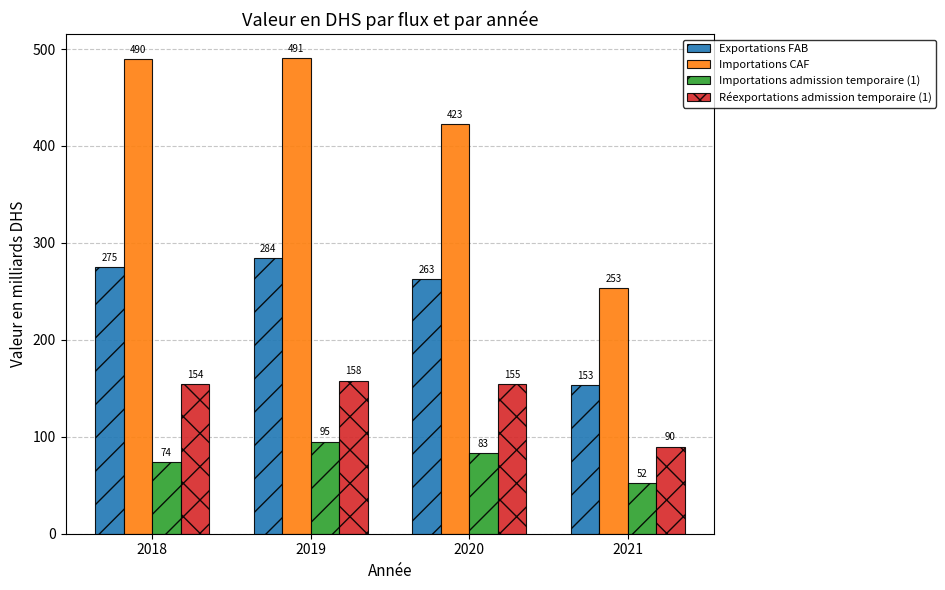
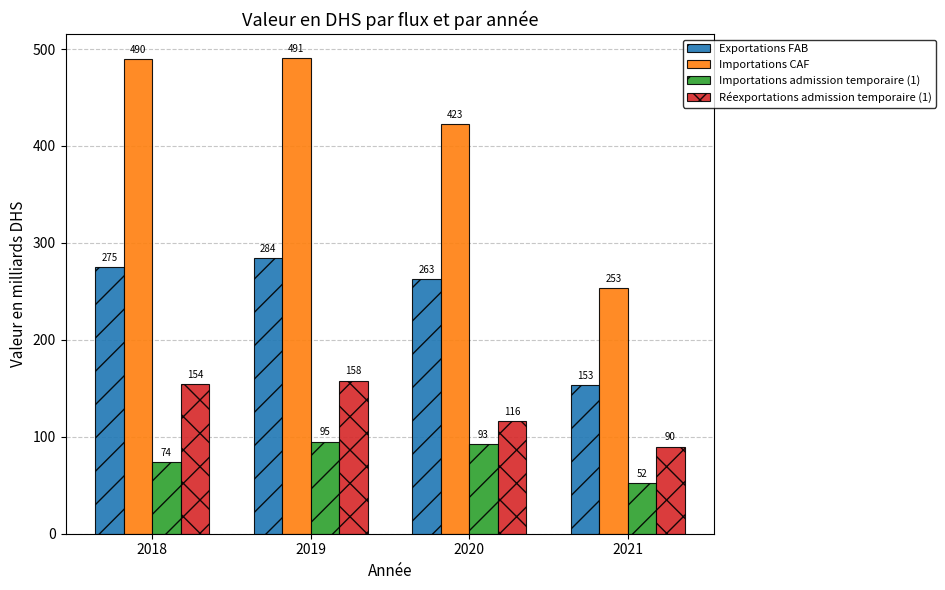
Importations admission temporaire (1), 2020: 83 -> 93
Réexportations admission temporaire (1), 2020: 155 -> 116
